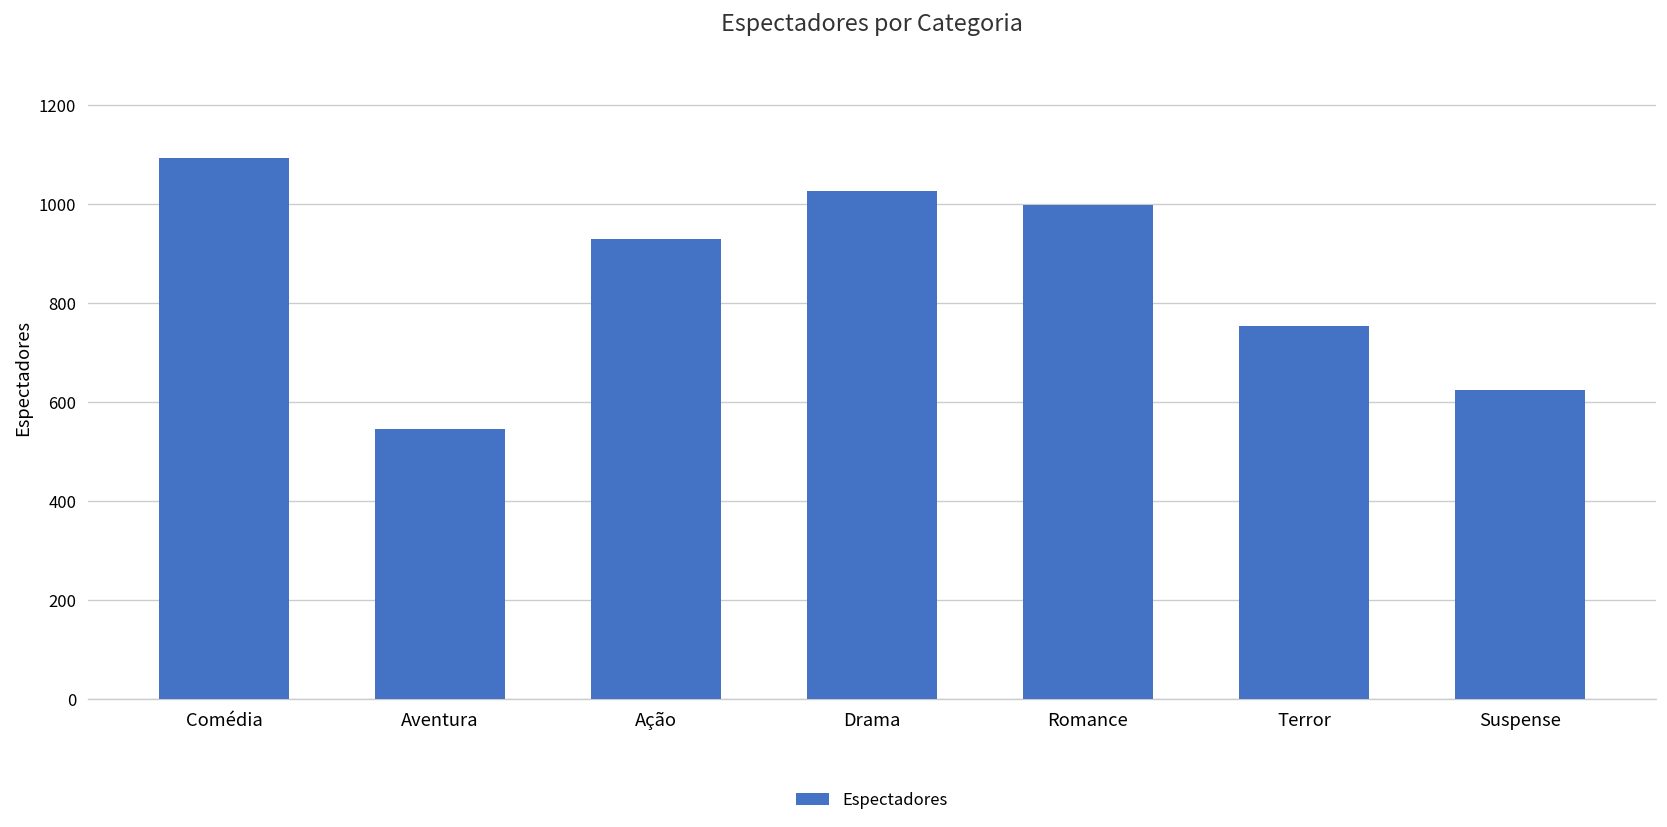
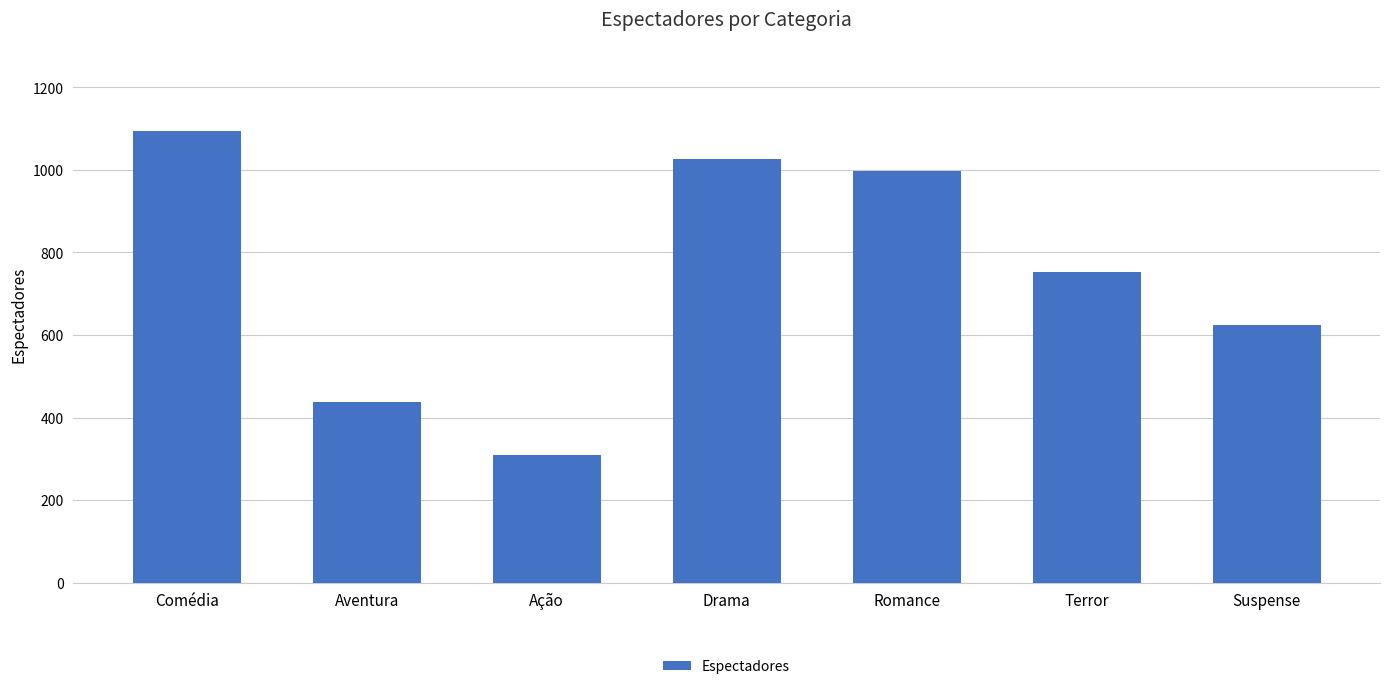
Aventura: 550 -> 440
Ação: 930 -> 310
